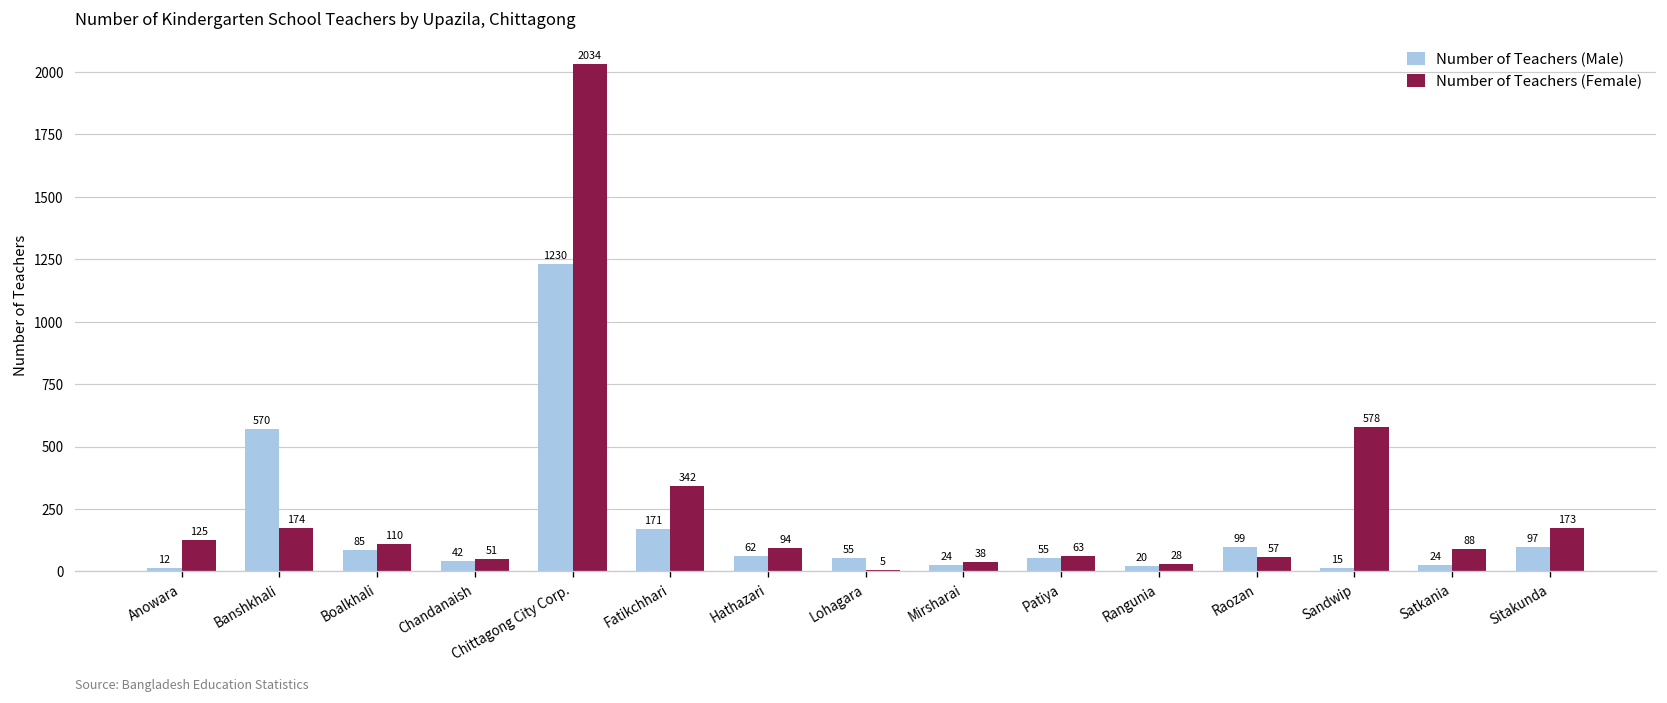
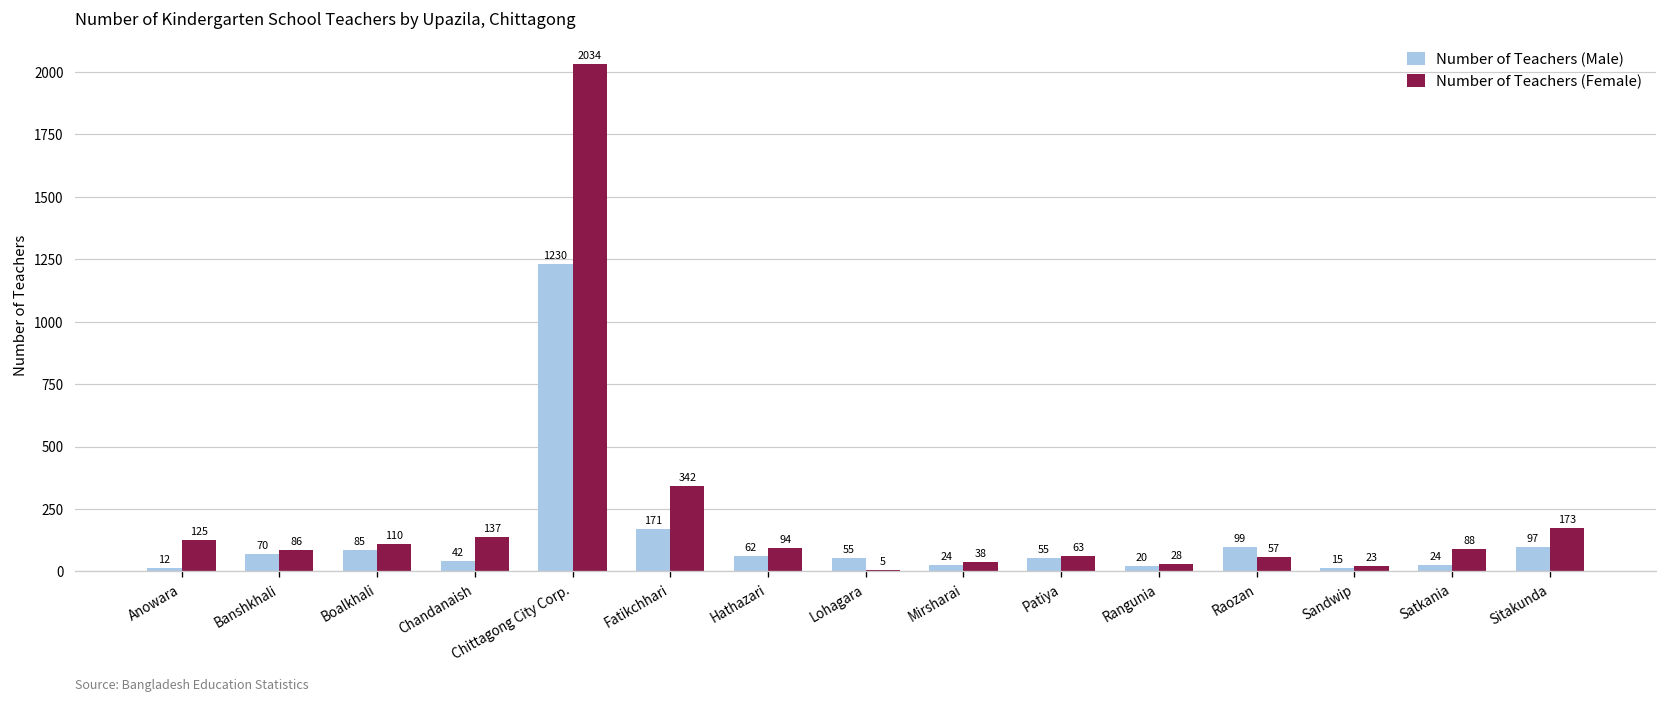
Number of Teachers (Male), Banshkhali: 570 -> 70
Number of Teachers (Female), Banshkhali: 174 -> 86
Number of Teachers (Female), Chandanaish: 51 -> 137
Number of Teachers (Female), Sandwip: 578 -> 23
